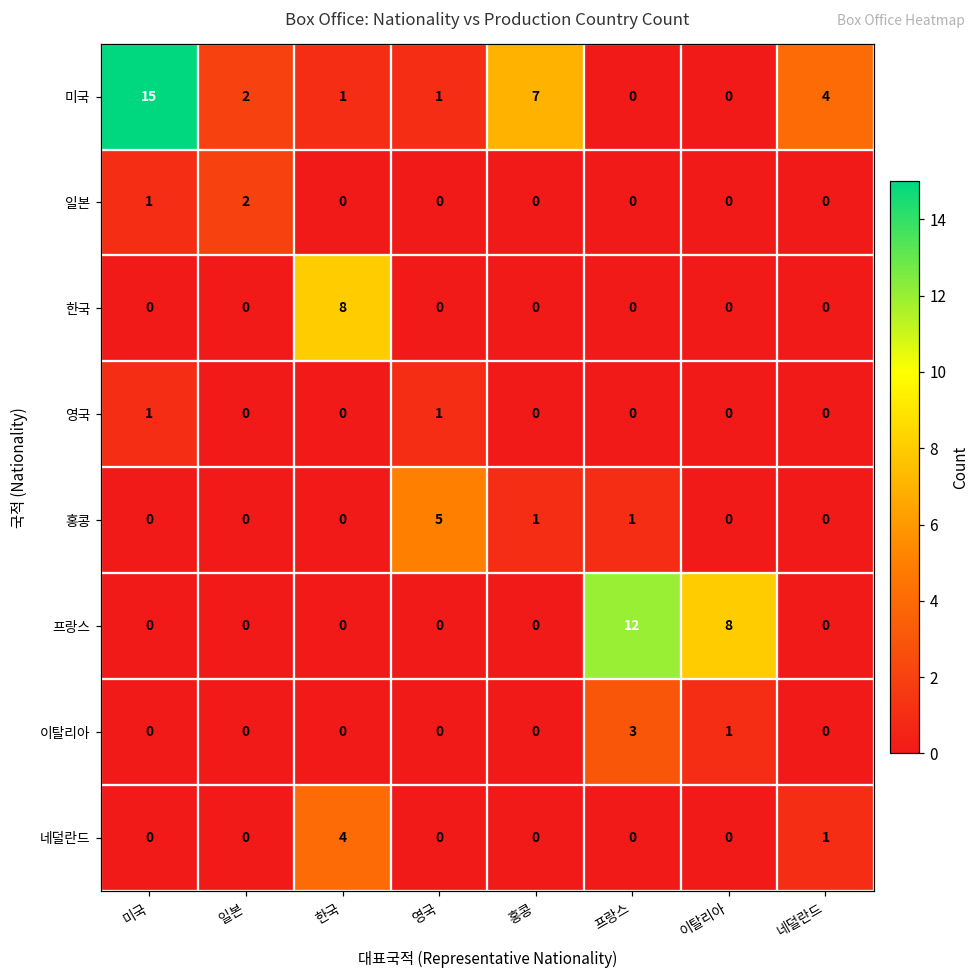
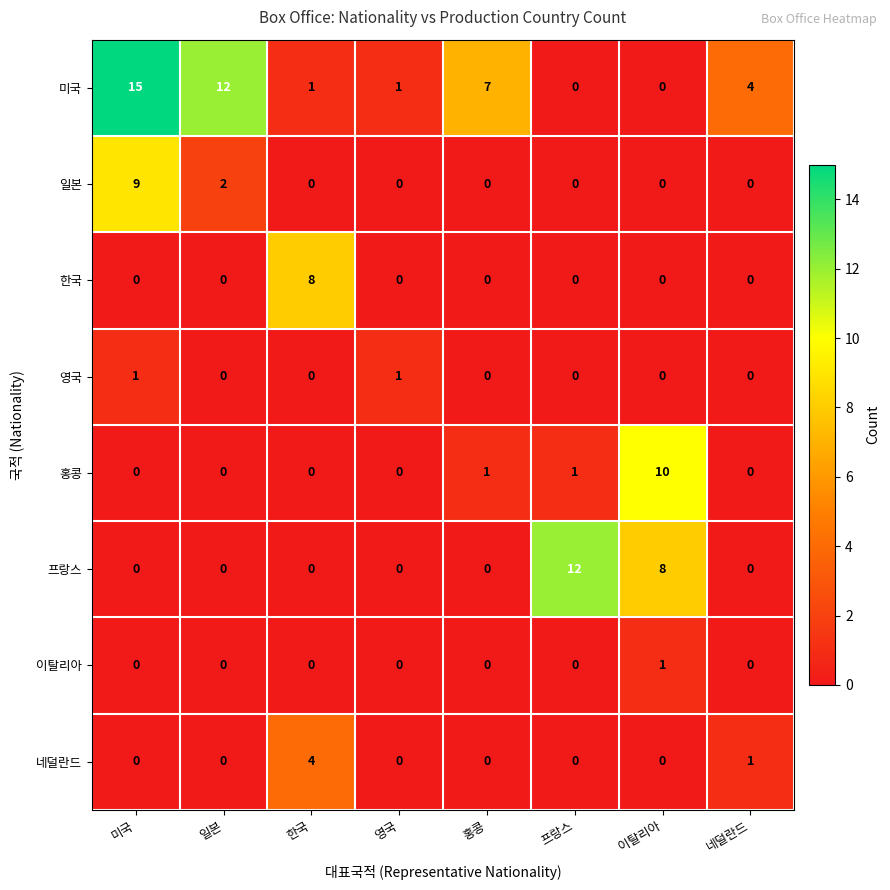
미국, 일본: 2 -> 12
일본, 미국: 1 -> 9
홍콩, 영국: 5 -> 0
홍콩, 이탈리아: 0 -> 10
이탈리아, 프랑스: 3 -> 0
